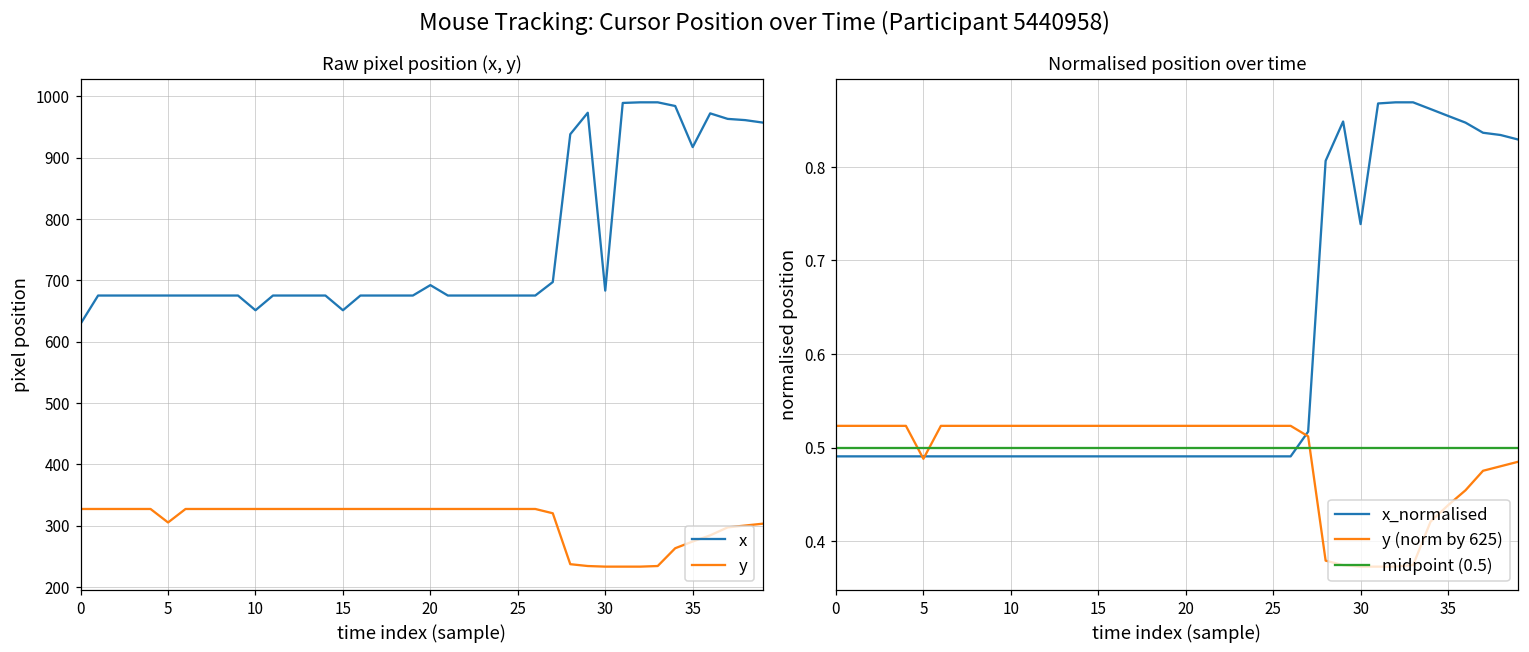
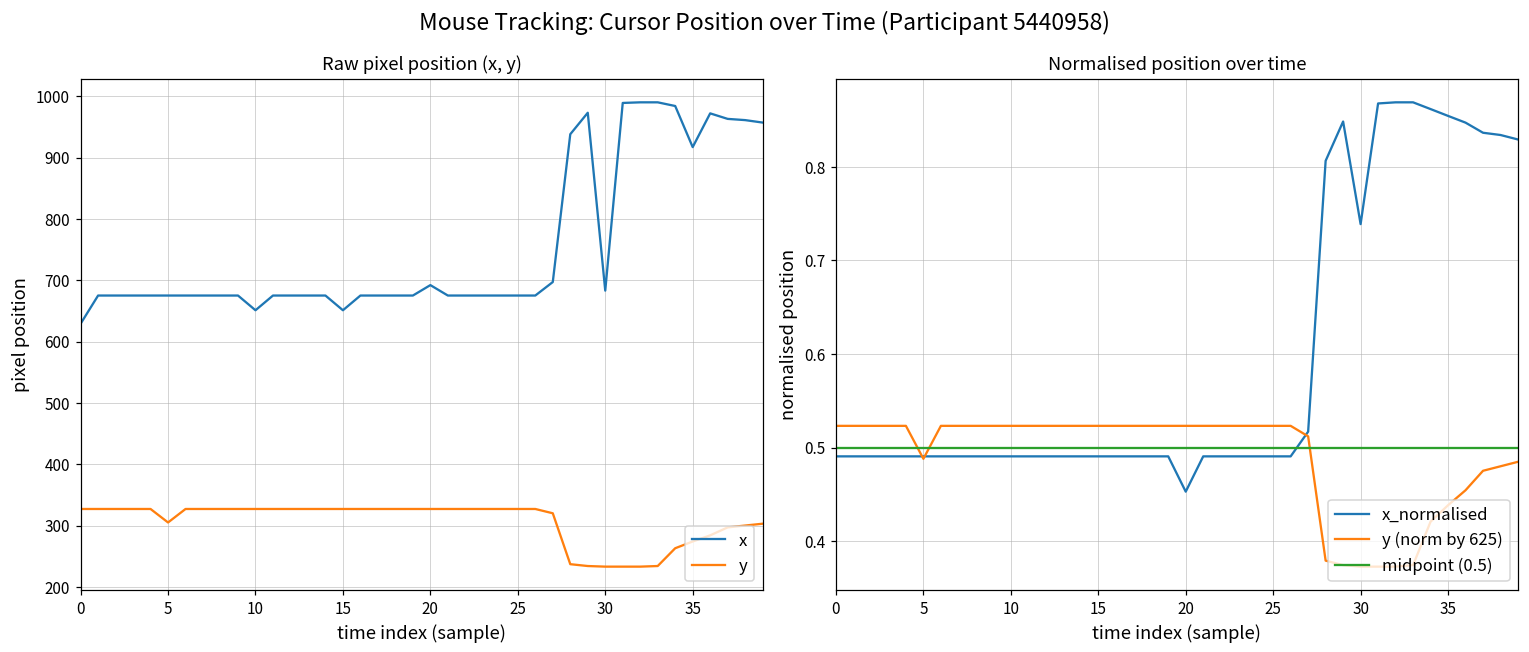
Normalised position over time, x_normalised, 20: 0.49 -> 0.45
